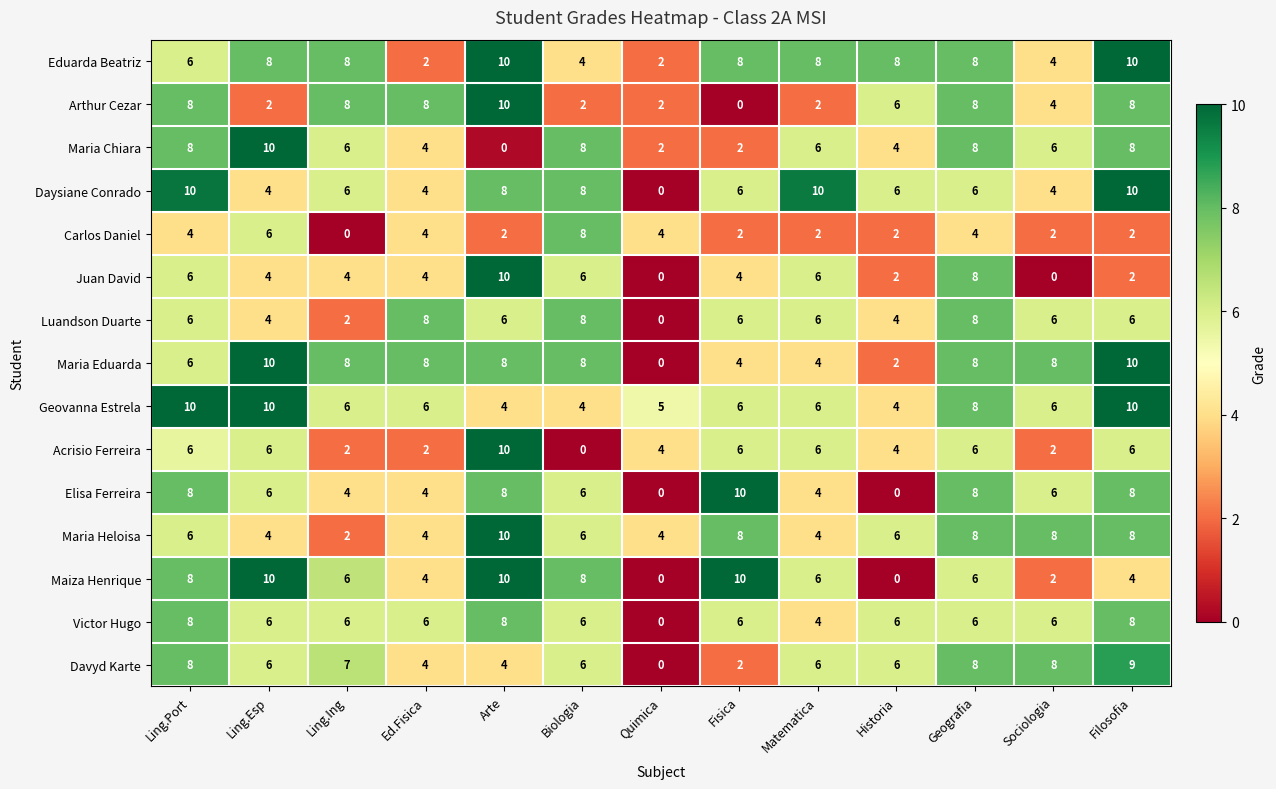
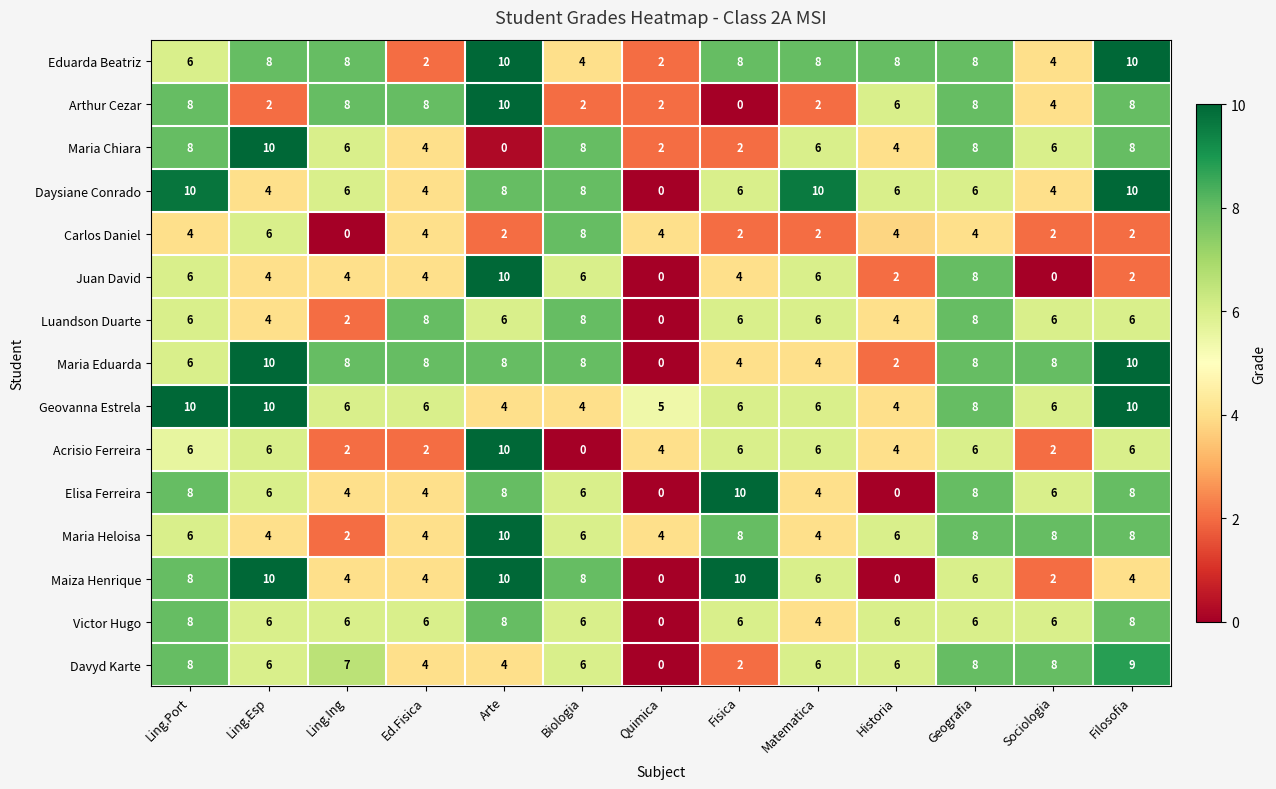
Carlos Daniel, Historia: 2 -> 4
Maiza Henrique, Ling.Ing: 6 -> 4
